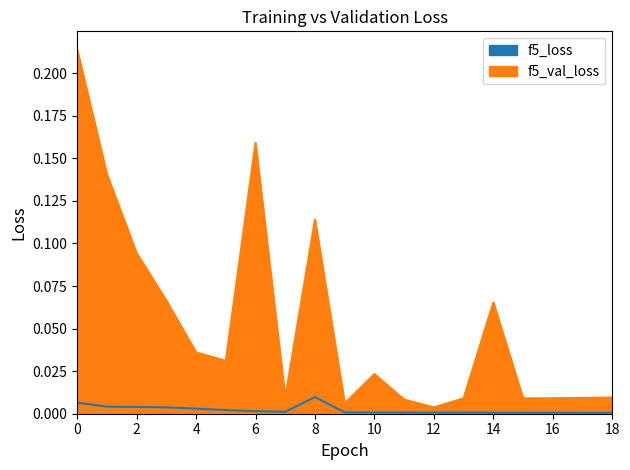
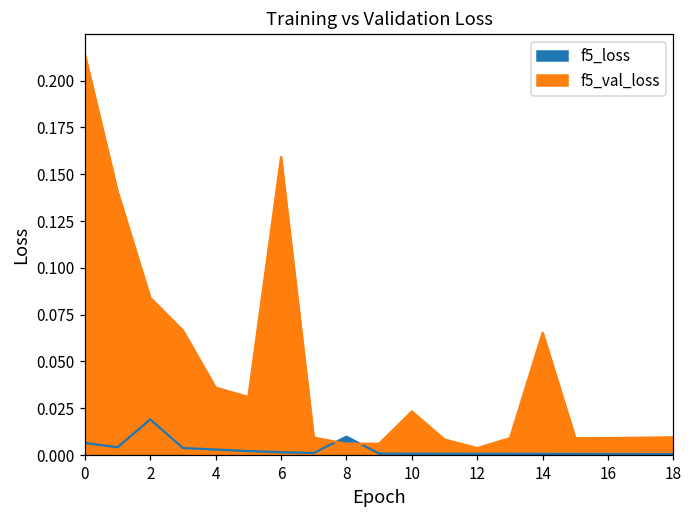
f5_loss, 2: 0.004 -> 0.019
f5_val_loss, 2: 0.094 -> 0.084
f5_val_loss, 8: 0.114 -> 0.006
